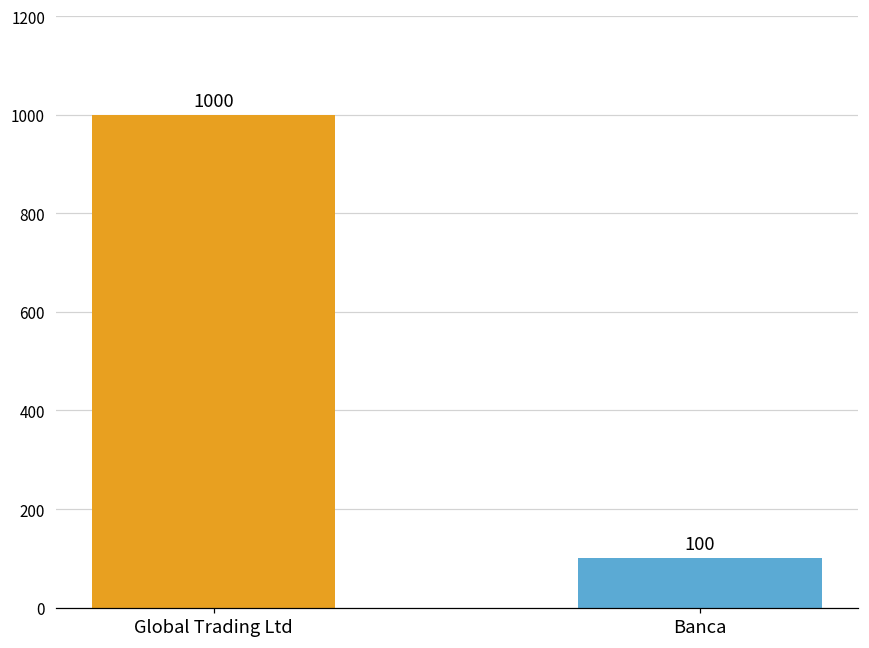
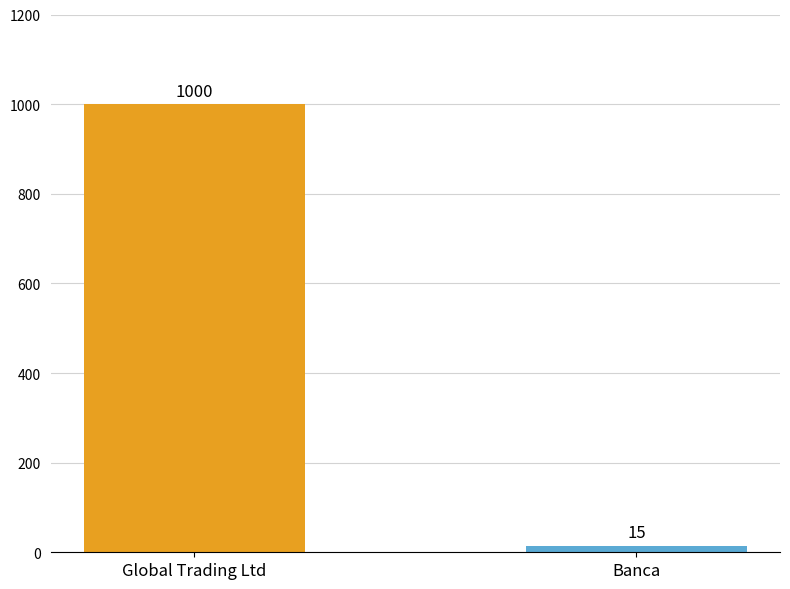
Banca: 100 -> 15
